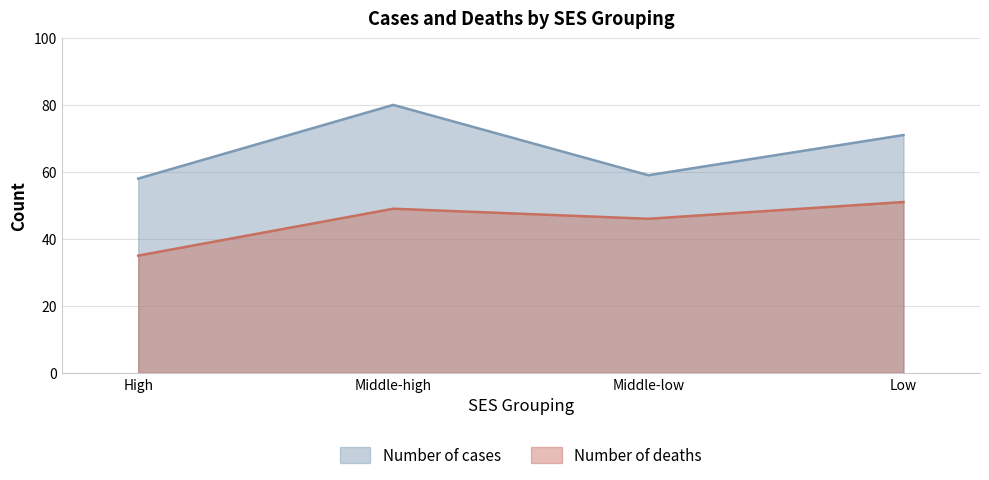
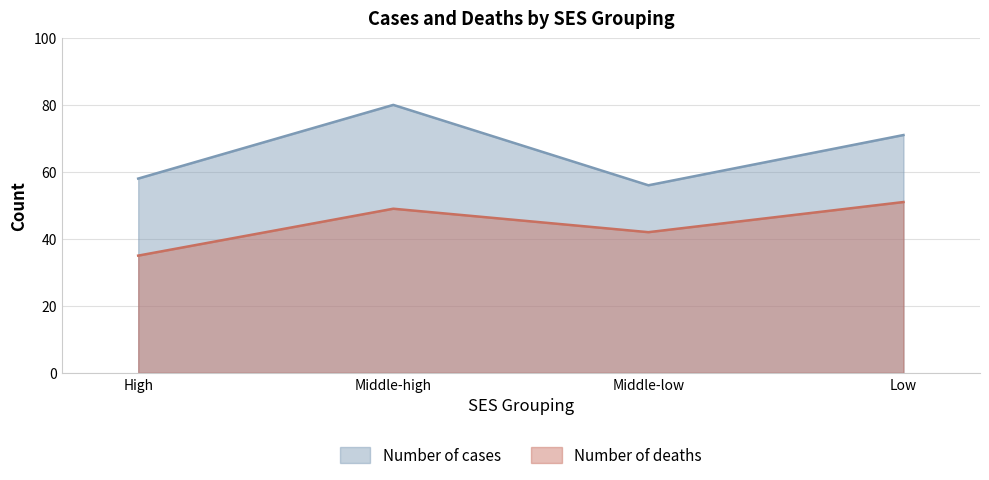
Number of cases, Middle-low: 59 -> 56
Number of deaths, Middle-low: 46 -> 42
